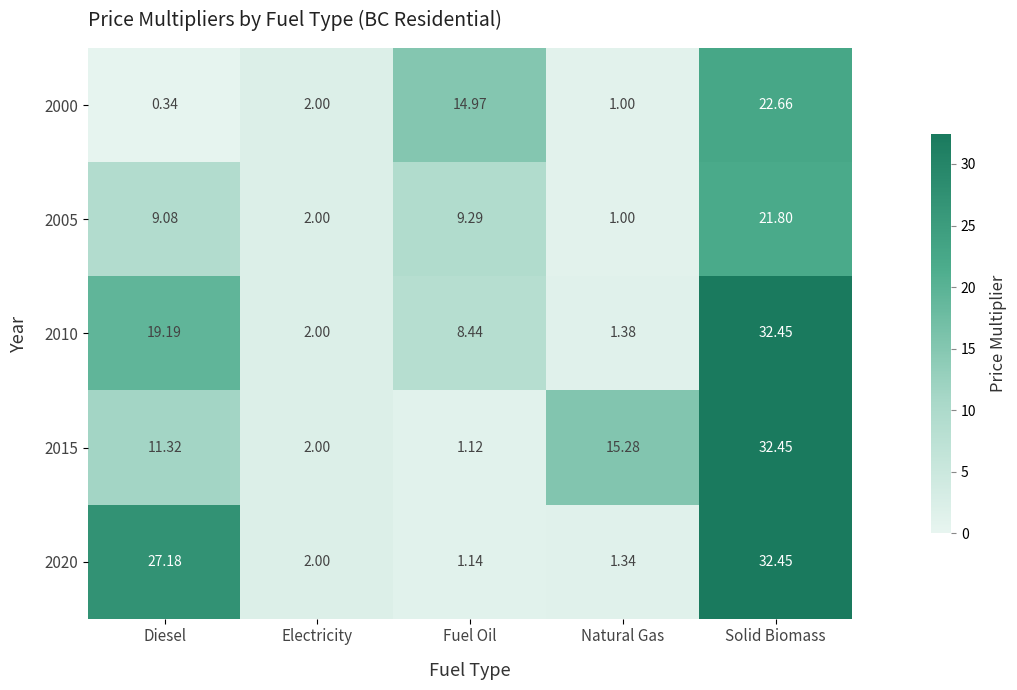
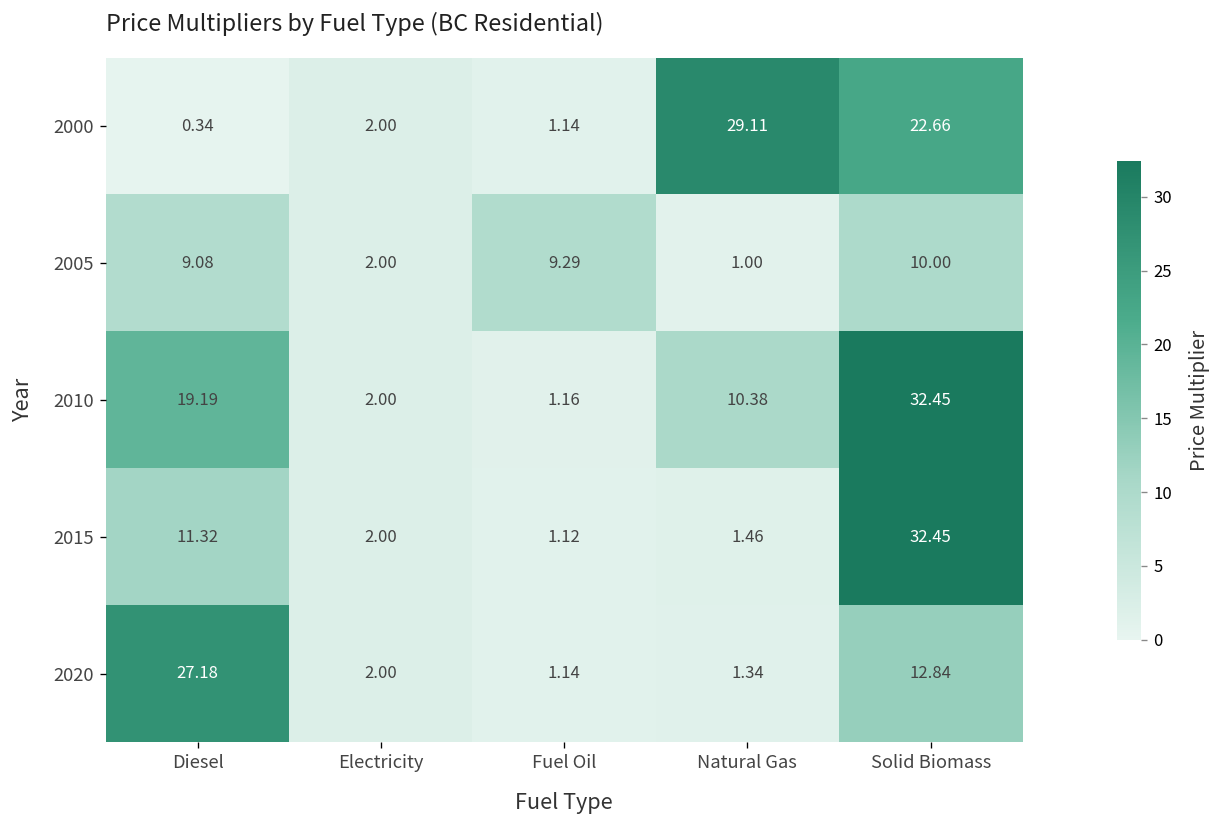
2000, Fuel Oil: 14.97 -> 1.14
2000, Natural Gas: 1.00 -> 29.11
2005, Solid Biomass: 21.80 -> 10.00
2010, Fuel Oil: 8.44 -> 1.16
2010, Natural Gas: 1.38 -> 10.38
2015, Natural Gas: 15.28 -> 1.46
2020, Solid Biomass: 32.45 -> 12.84
